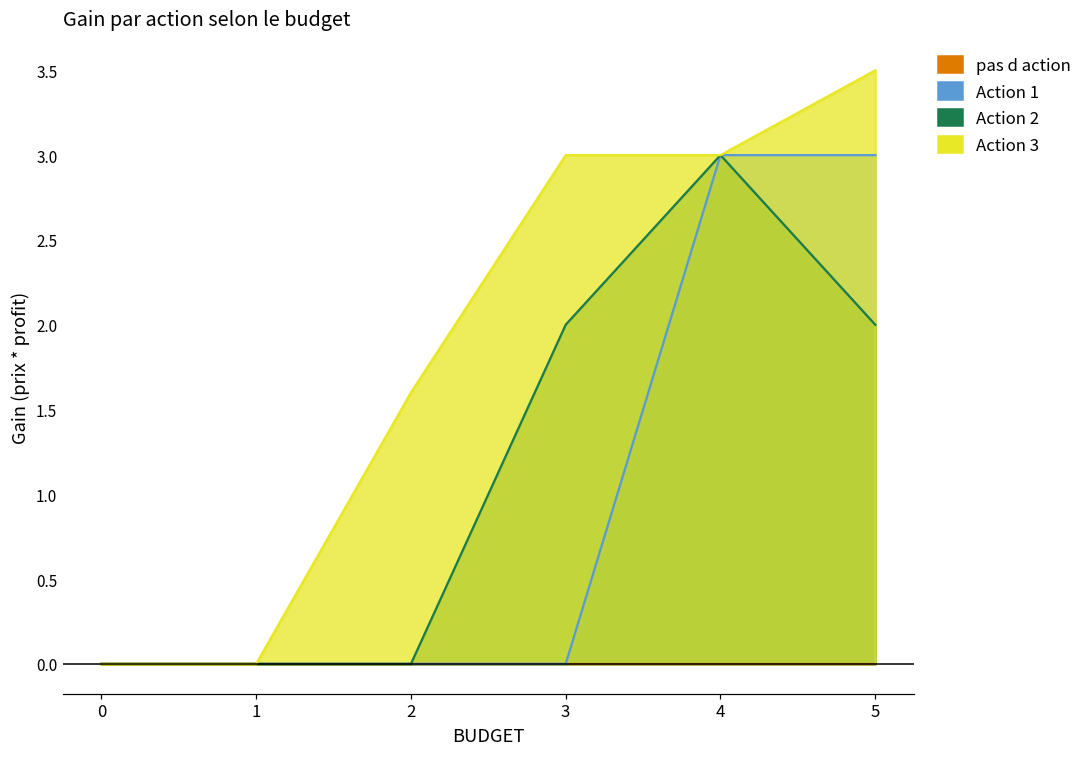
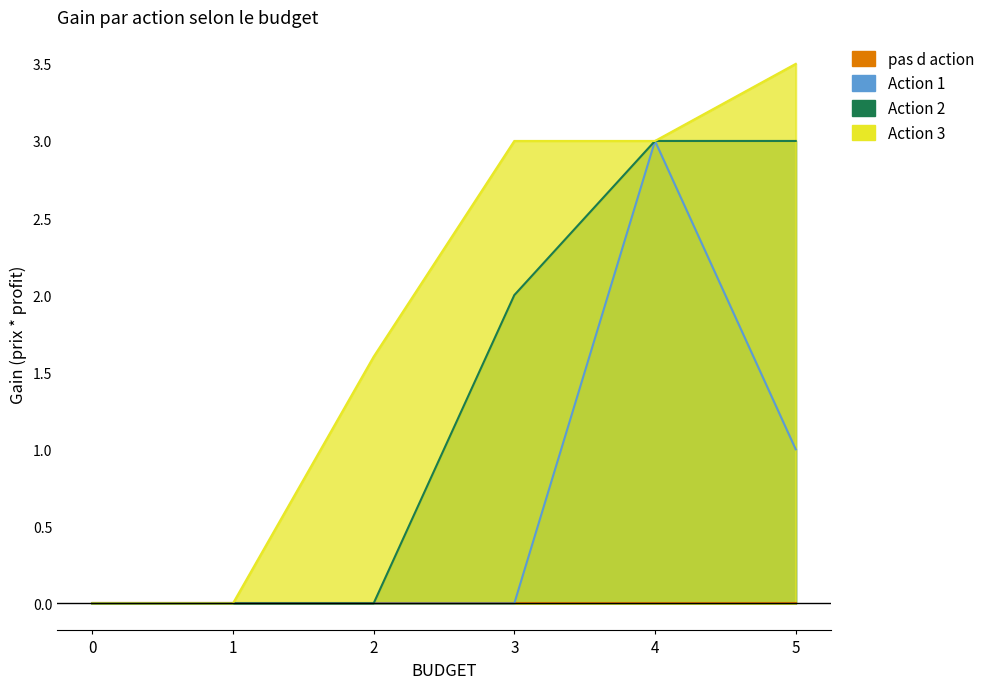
Action 1, 5: 3 -> 1
Action 2, 5: 2 -> 3
